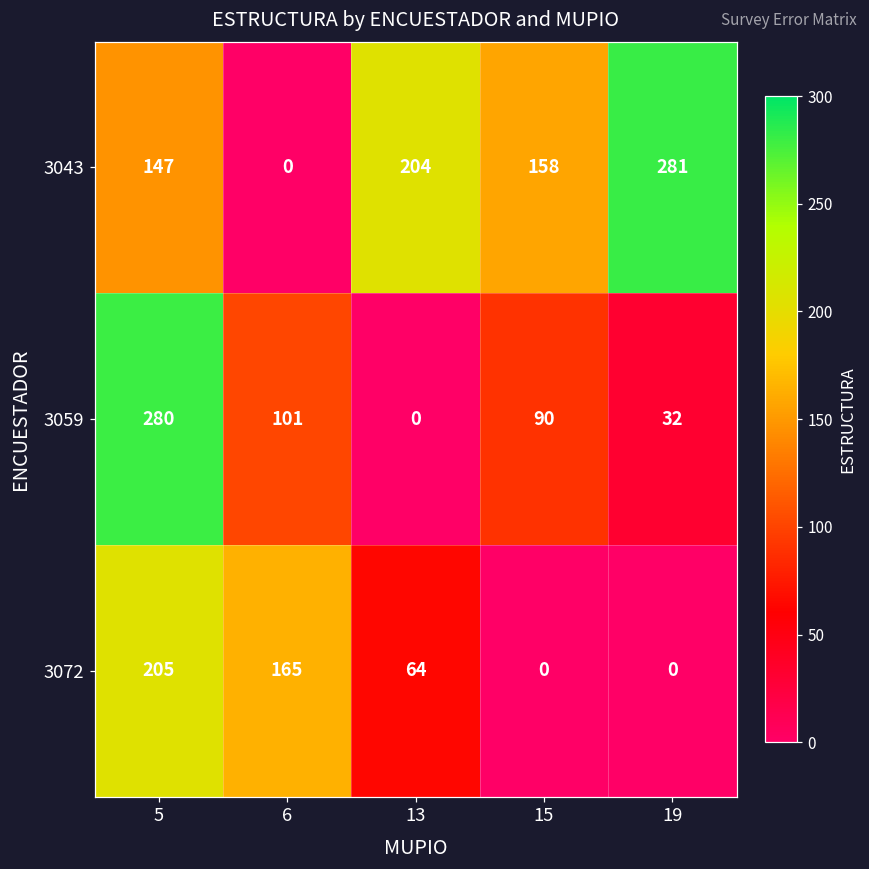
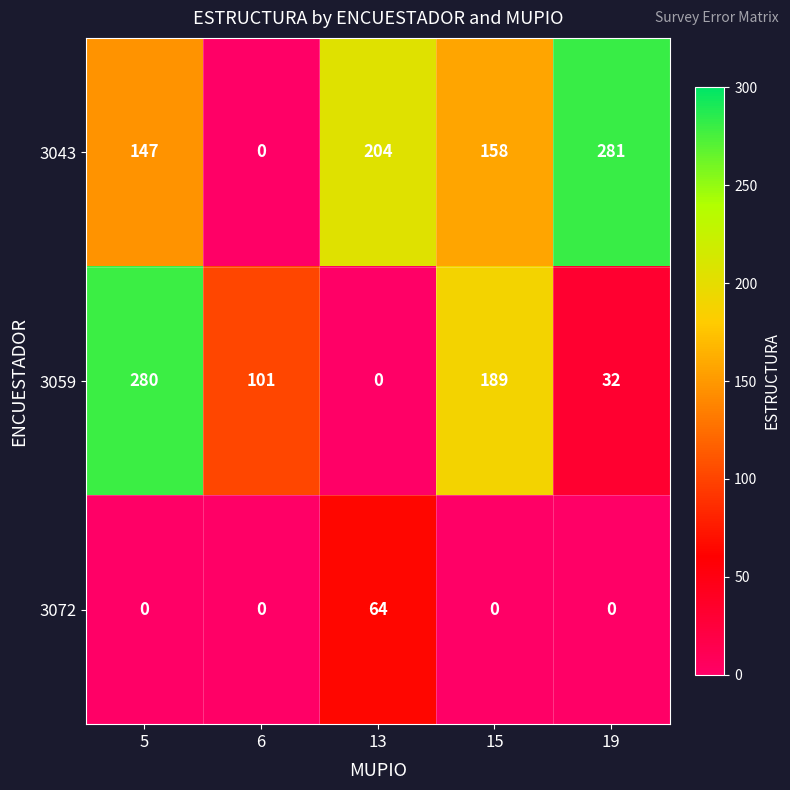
3059, 15: 90 -> 189
3072, 5: 205 -> 0
3072, 6: 165 -> 0
